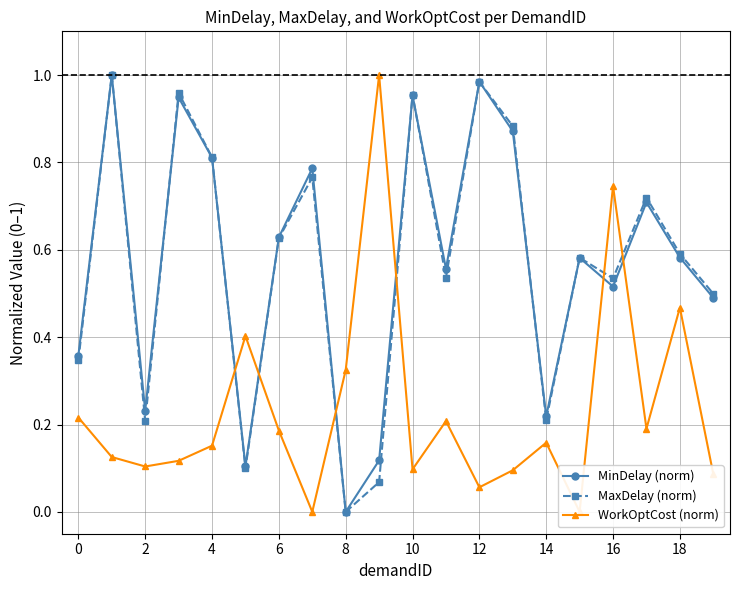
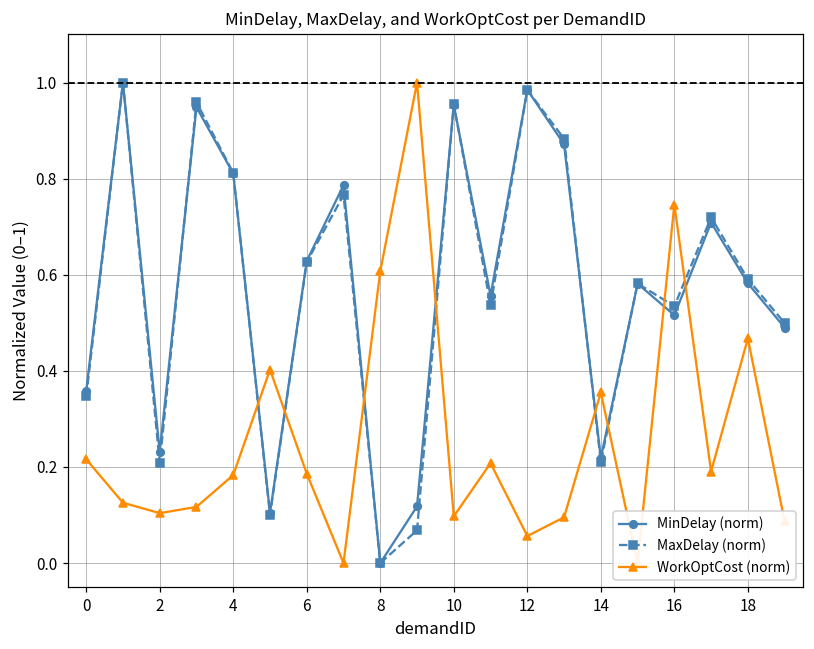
WorkOptCost (norm), 4: 0.15 -> 0.18
WorkOptCost (norm), 8: 0.32 -> 0.61
WorkOptCost (norm), 14: 0.16 -> 0.35
